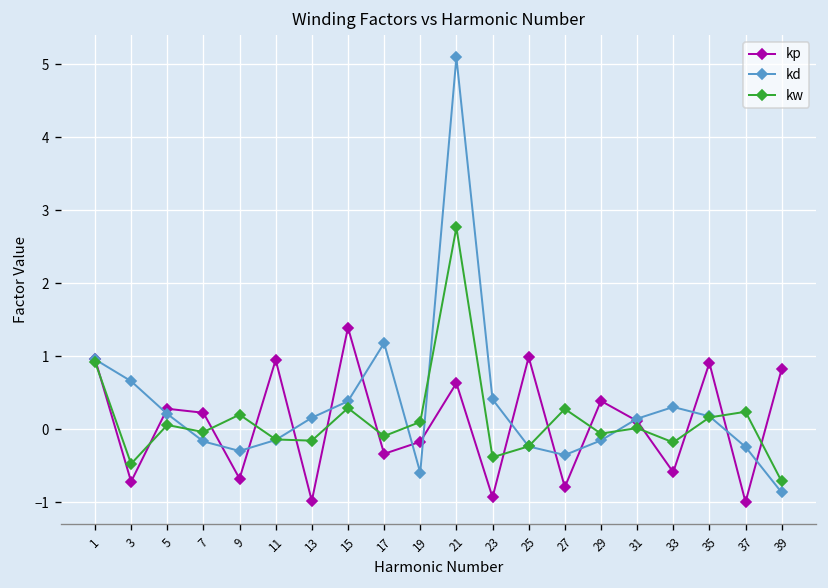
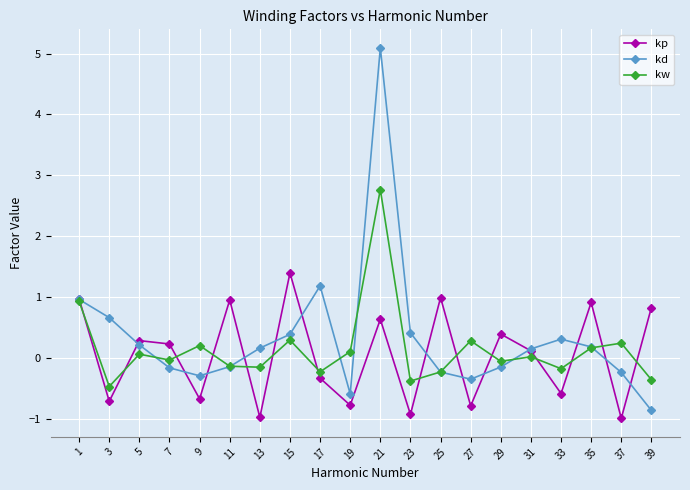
kw, 17: -0.1 -> -0.2
kp, 19: -0.2 -> -0.8
kw, 39: -0.7 -> -0.4
